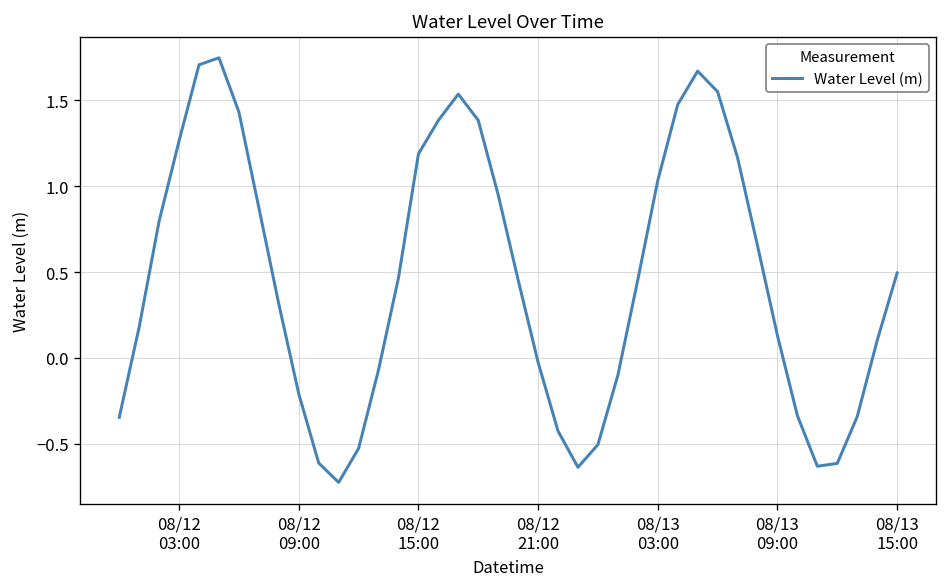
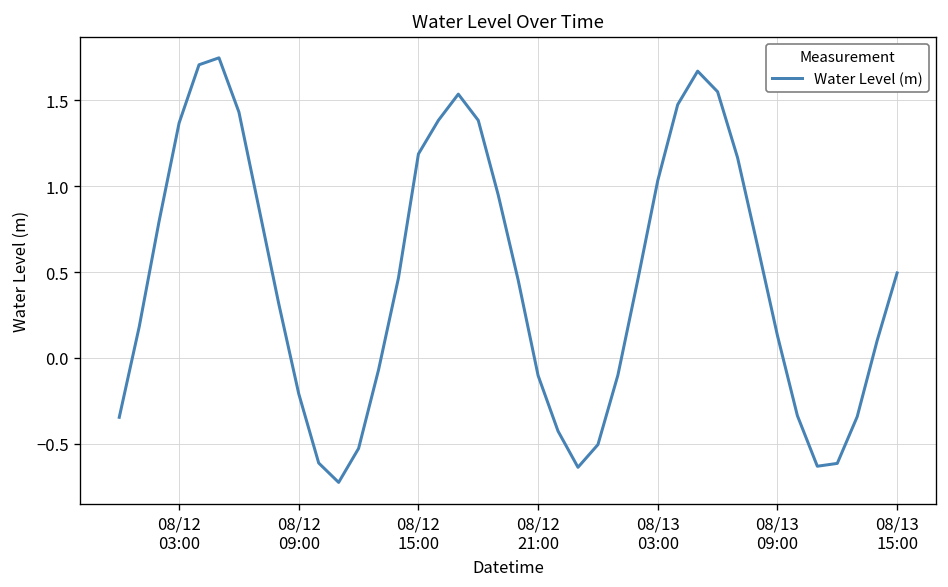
08/12 03:00: 1.27 -> 1.37
08/12 21:00: -0.03 -> -0.10
